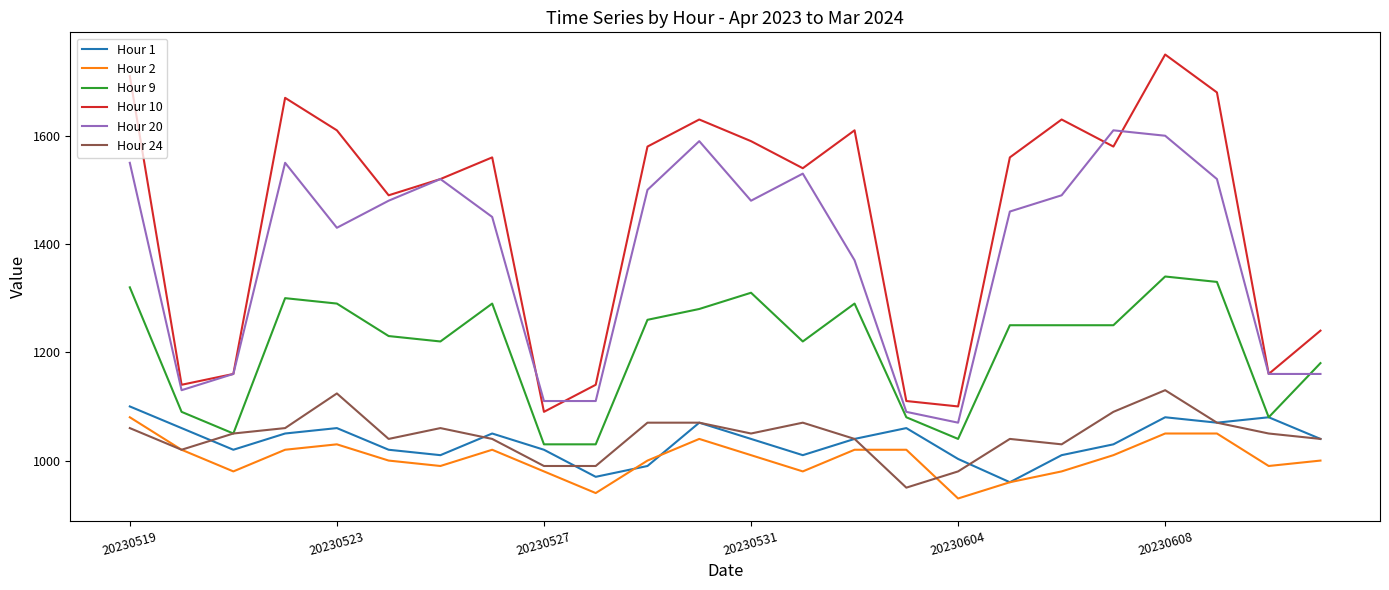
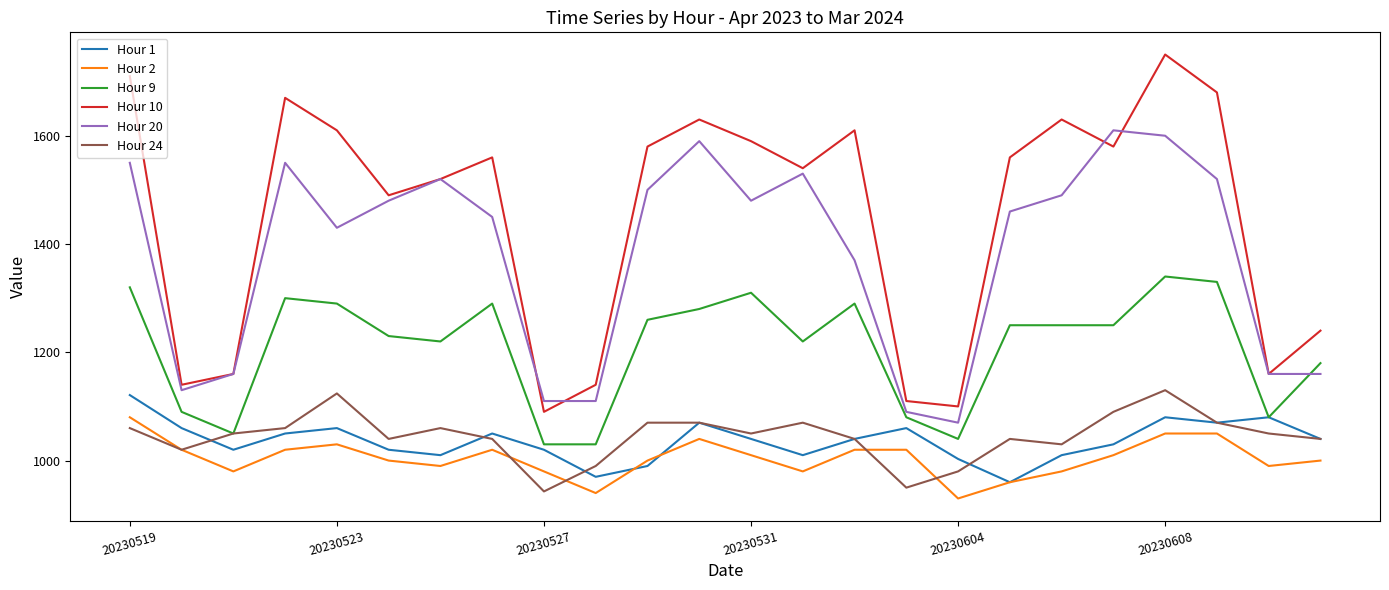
Hour 1, 20230519: 1100 -> 1120
Hour 24, 20230527: 990 -> 940
